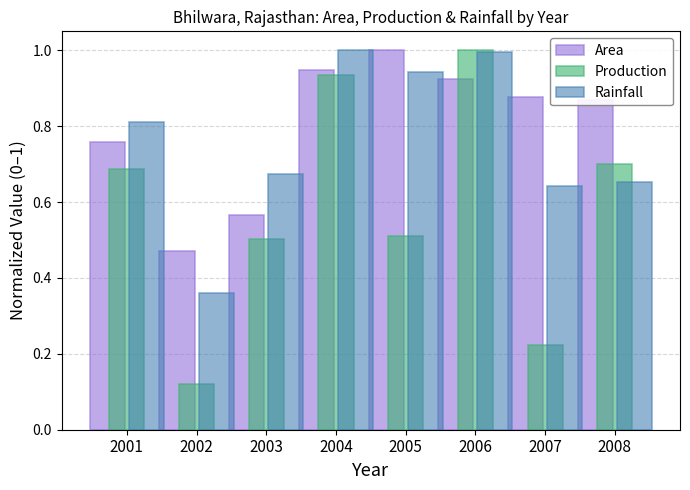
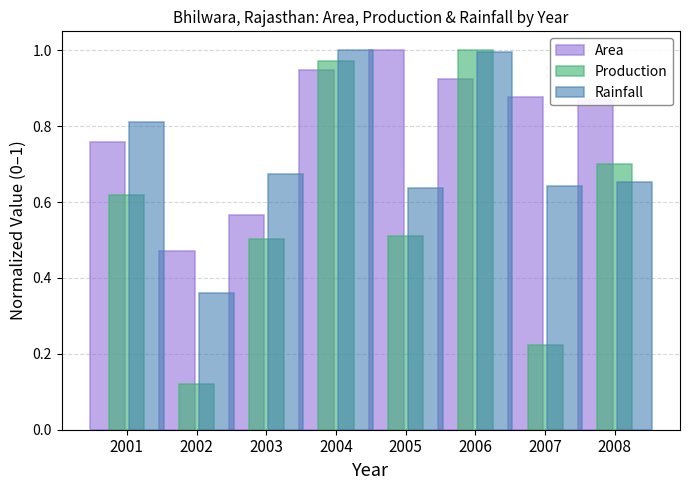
Production, 2001: 0.69 -> 0.62
Production, 2004: 0.93 -> 0.97
Rainfall, 2005: 0.94 -> 0.64
